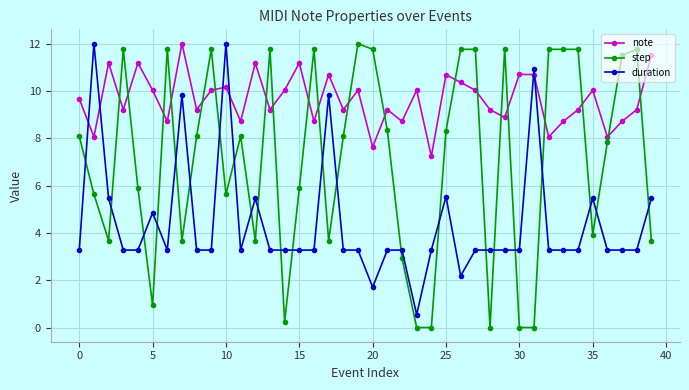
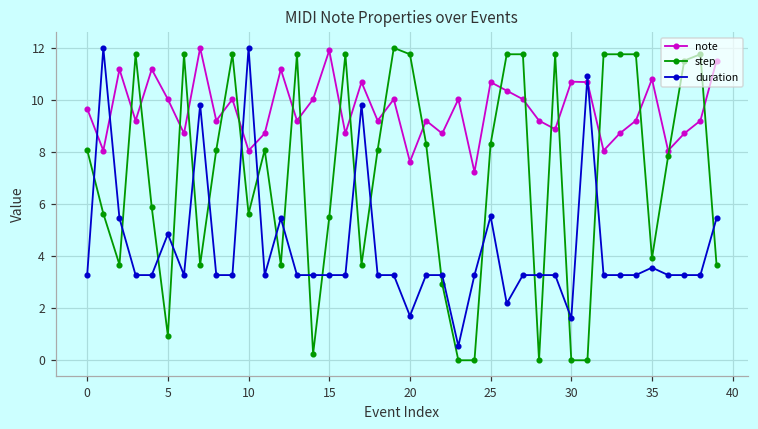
note, 10: 10.2 -> 8.1
note, 15: 11.2 -> 11.9
step, 15: 5.9 -> 5.5
duration, 30: 3.3 -> 1.6
note, 35: 10.0 -> 10.8
duration, 35: 5.5 -> 3.6
